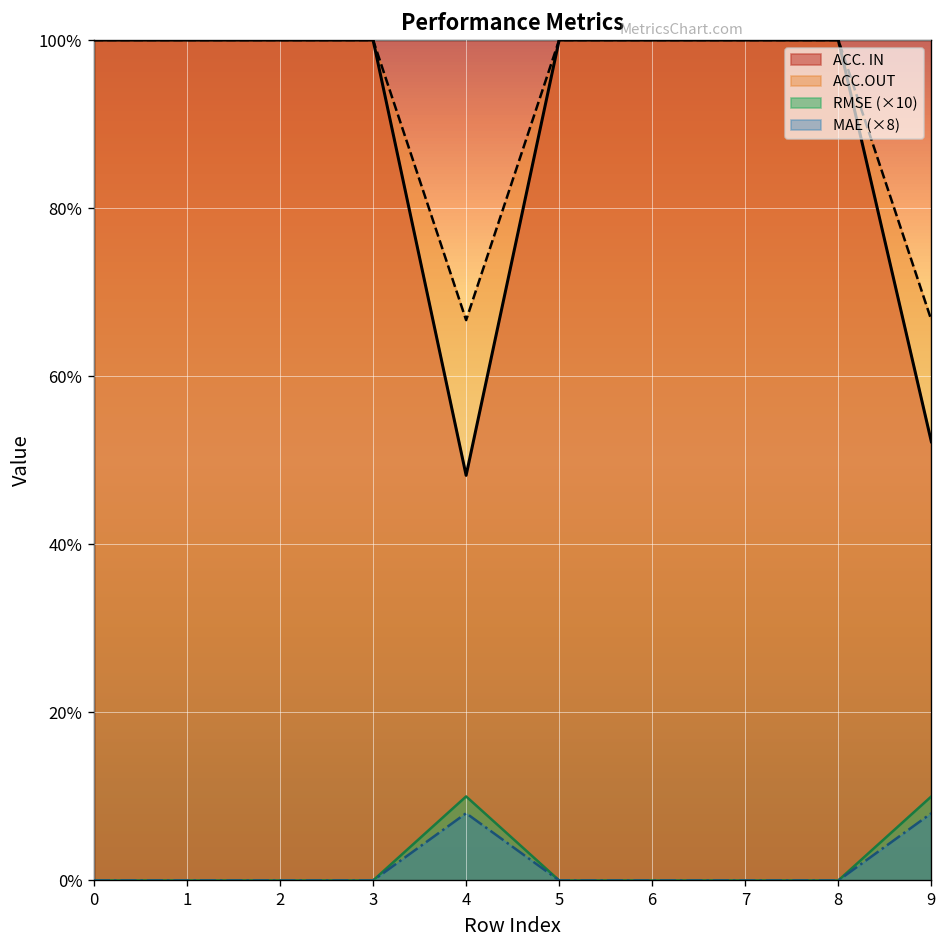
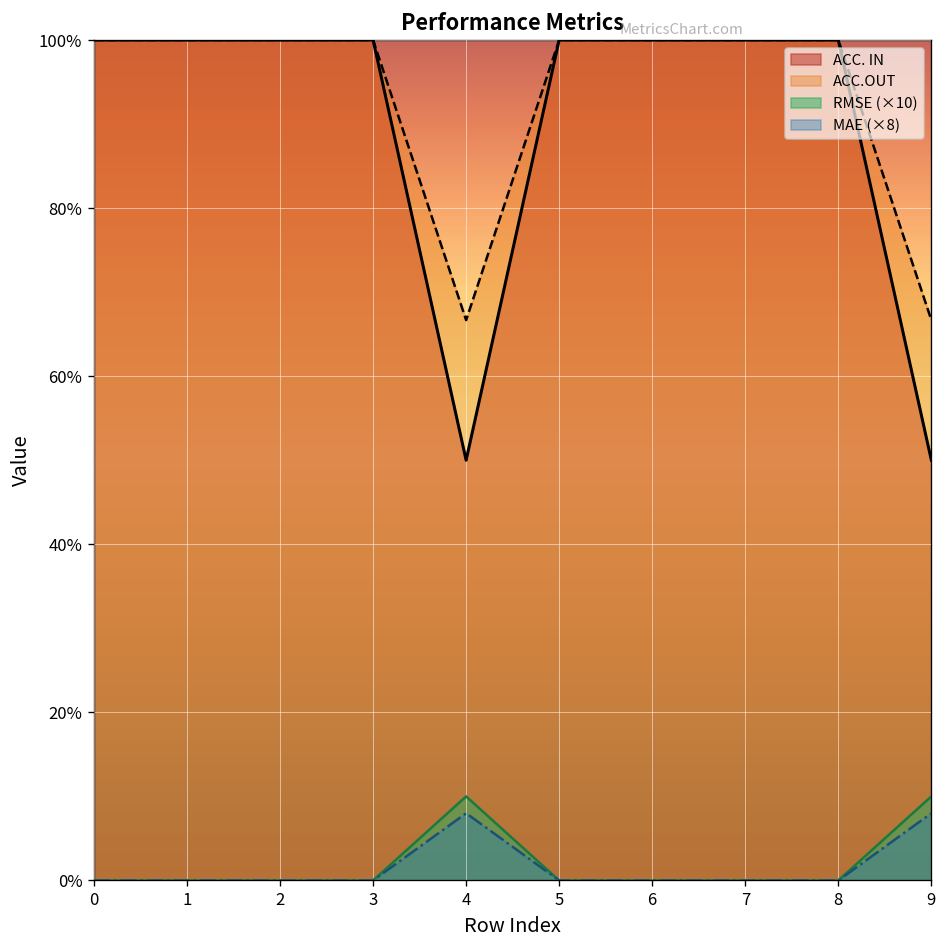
ACC. IN, 4: 48% -> 50%
ACC. IN, 9: 52% -> 50%
